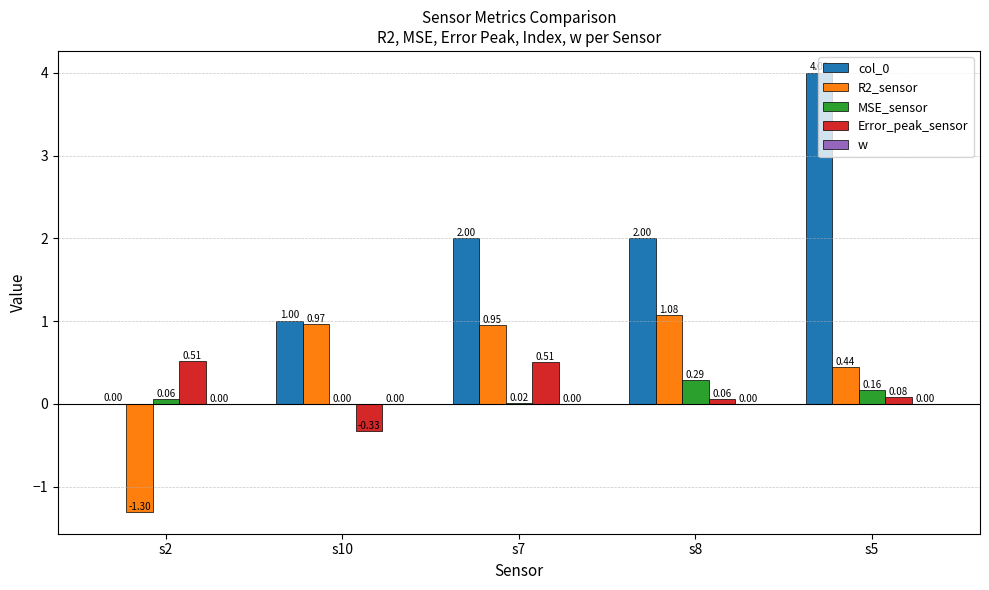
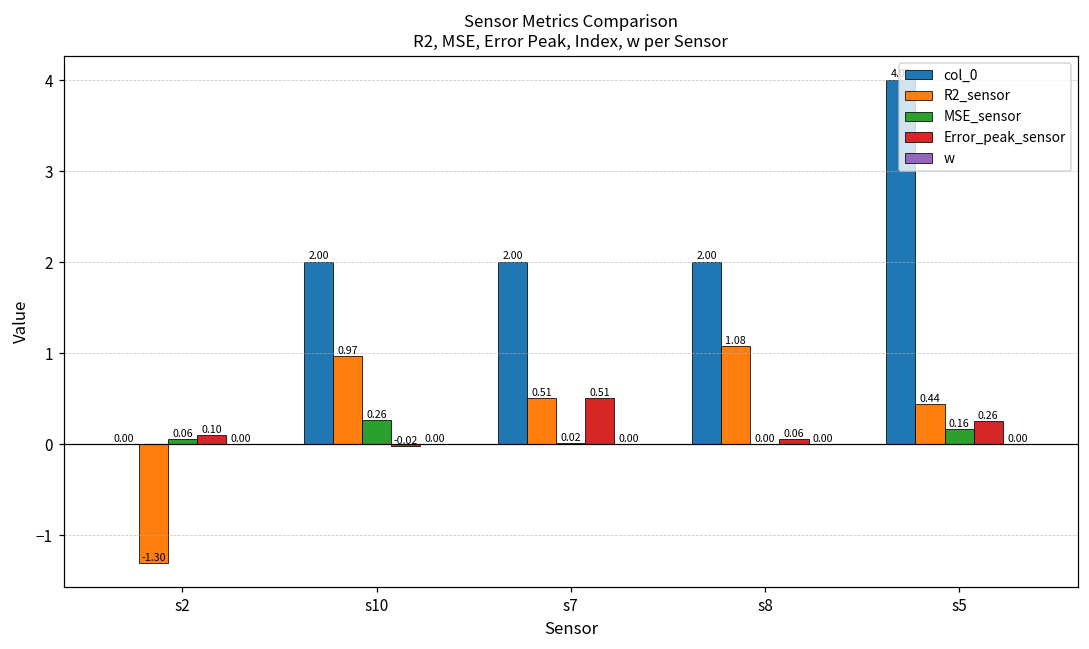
Error_peak_sensor, s2: 0.51 -> 0.10
col_0, s10: 1.00 -> 2.00
MSE_sensor, s10: 0.00 -> 0.26
Error_peak_sensor, s10: -0.33 -> -0.02
R2_sensor, s7: 0.95 -> 0.51
MSE_sensor, s8: 0.29 -> 0.00
Error_peak_sensor, s5: 0.08 -> 0.26
